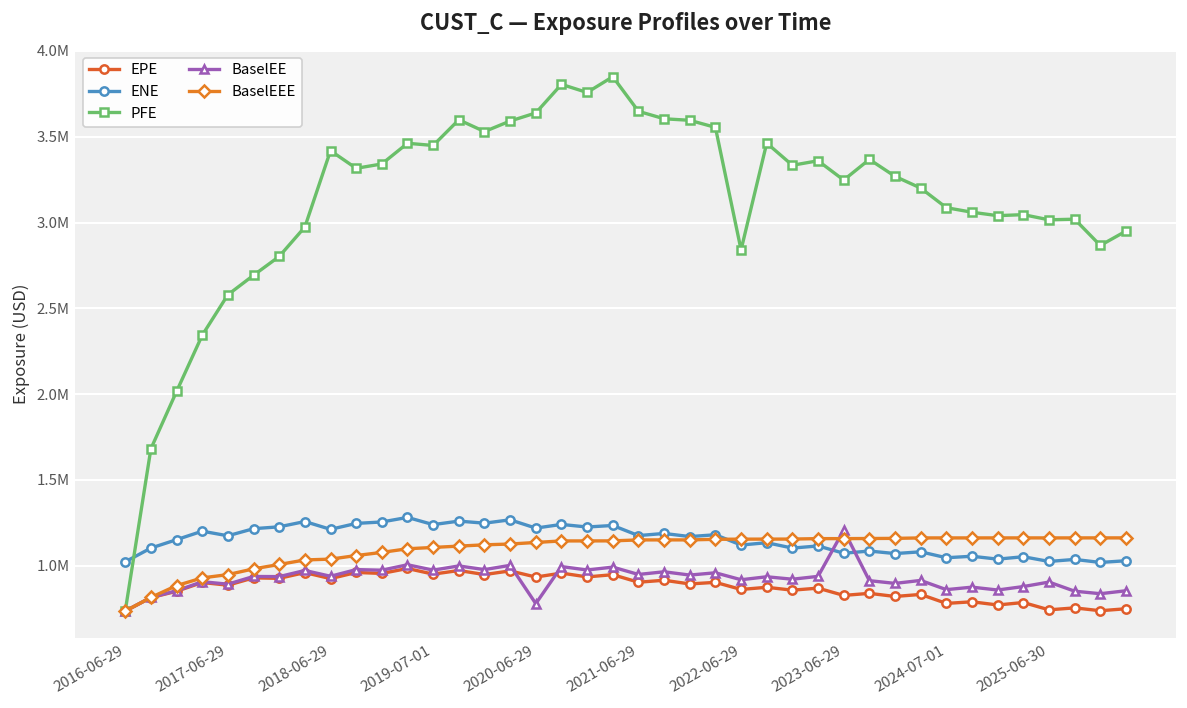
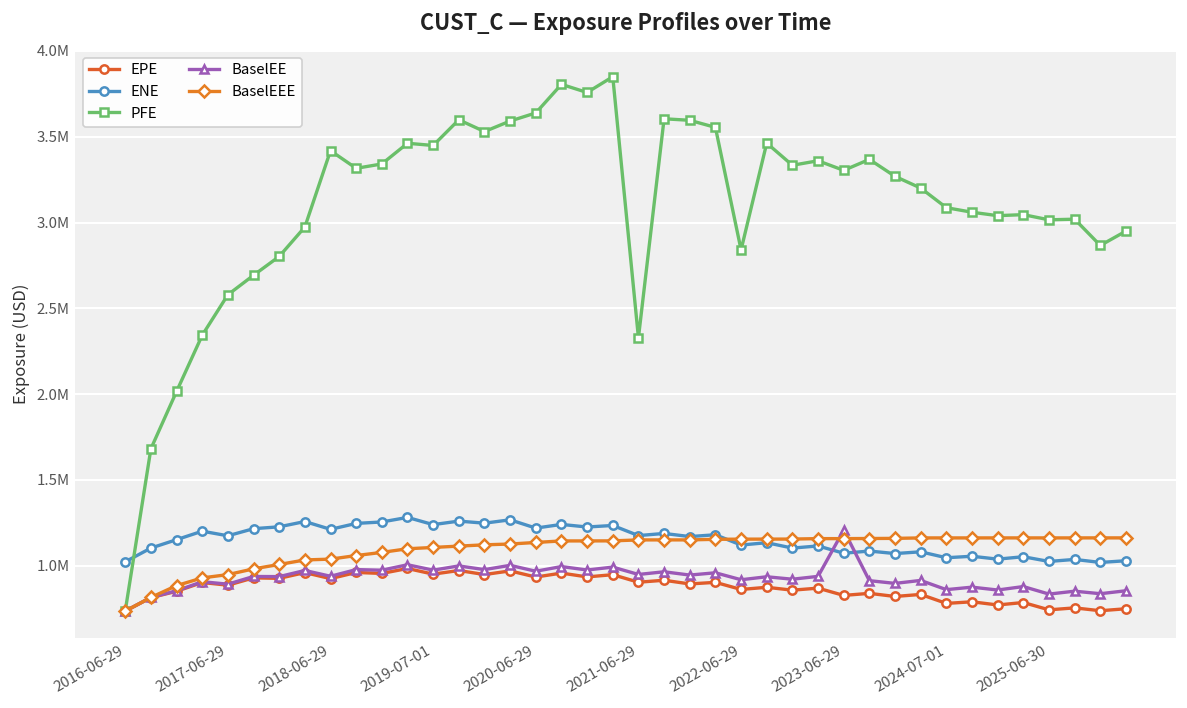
BaselEE, 2020-06-29: 780000 -> 970000
PFE, 2021-06-29: 3650000 -> 2330000
PFE, 2023-06-29: 3250000 -> 3300000
BaselEE, 2025-06-30: 910000 -> 840000
